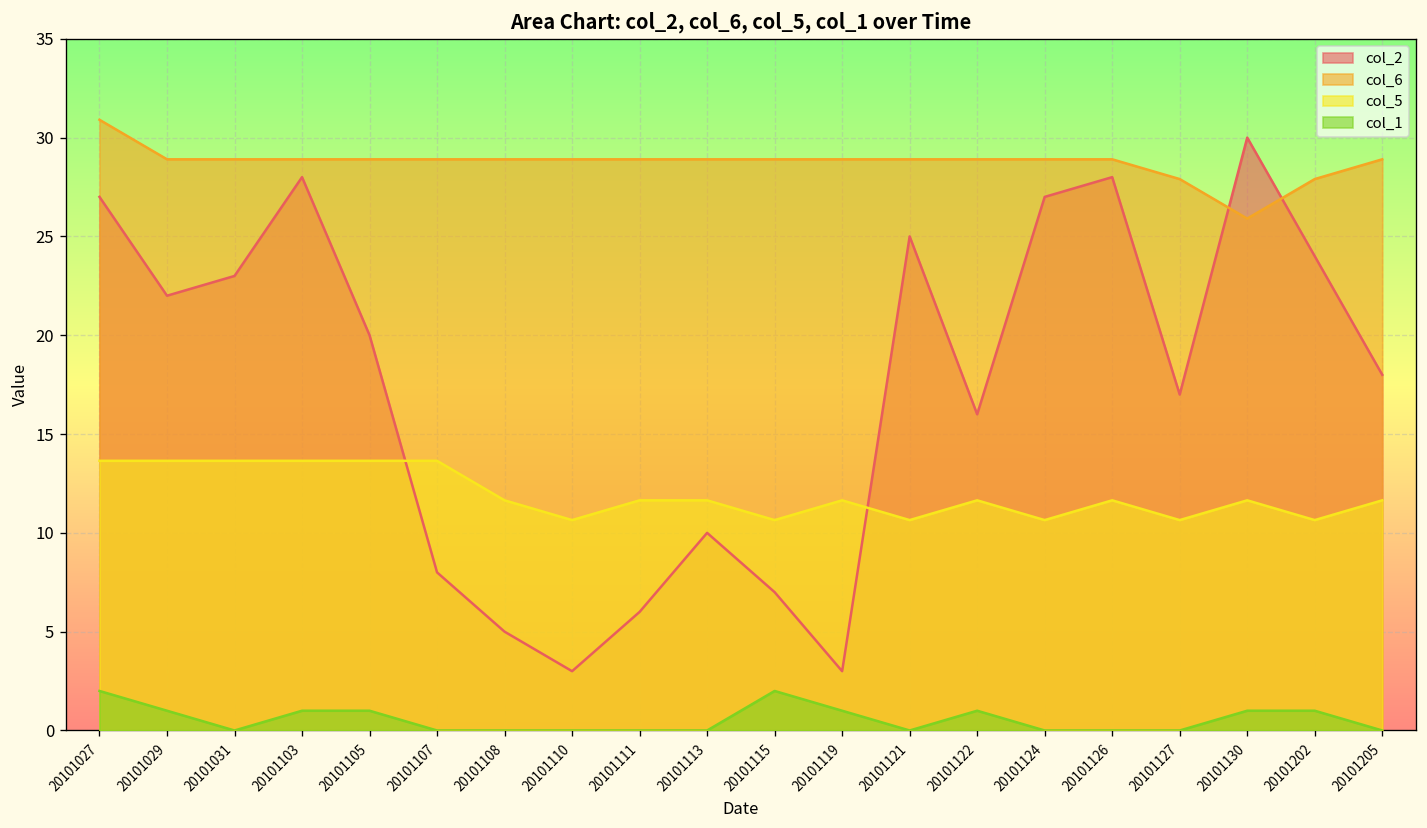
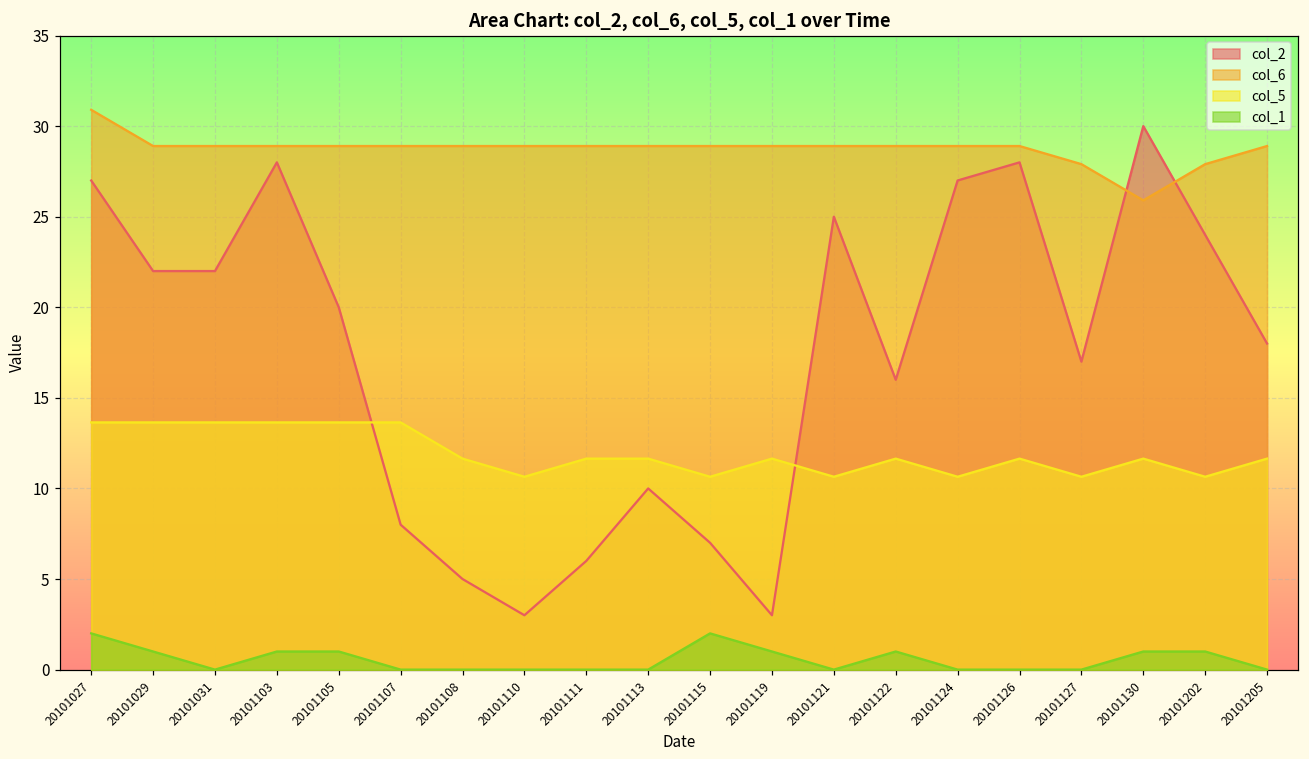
col_2, 20101031: 23 -> 22
